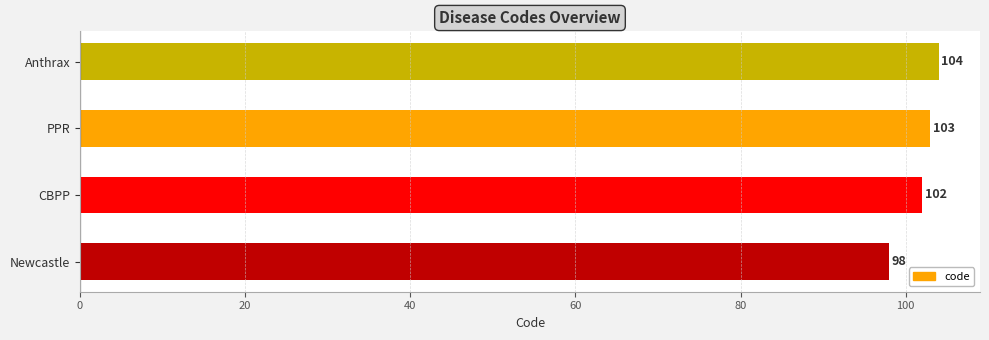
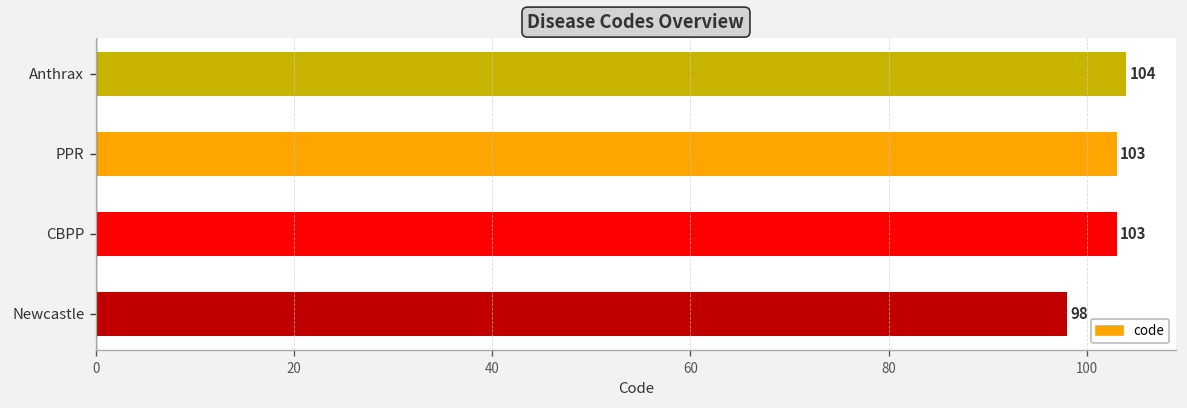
CBPP: 102 -> 103
